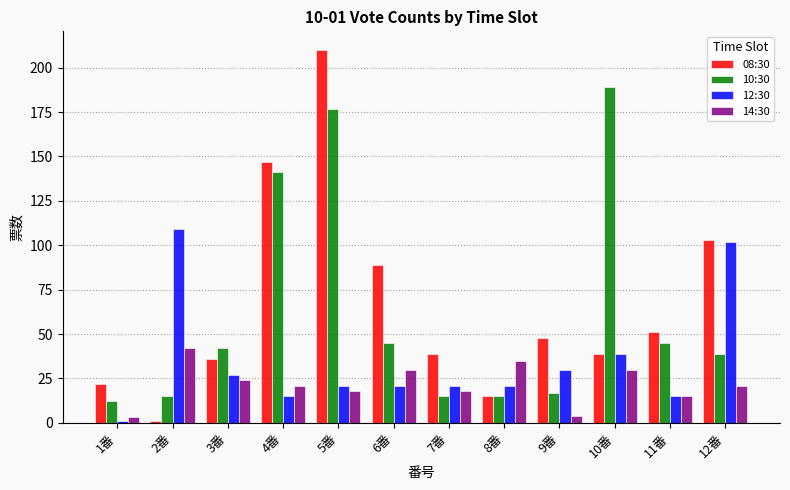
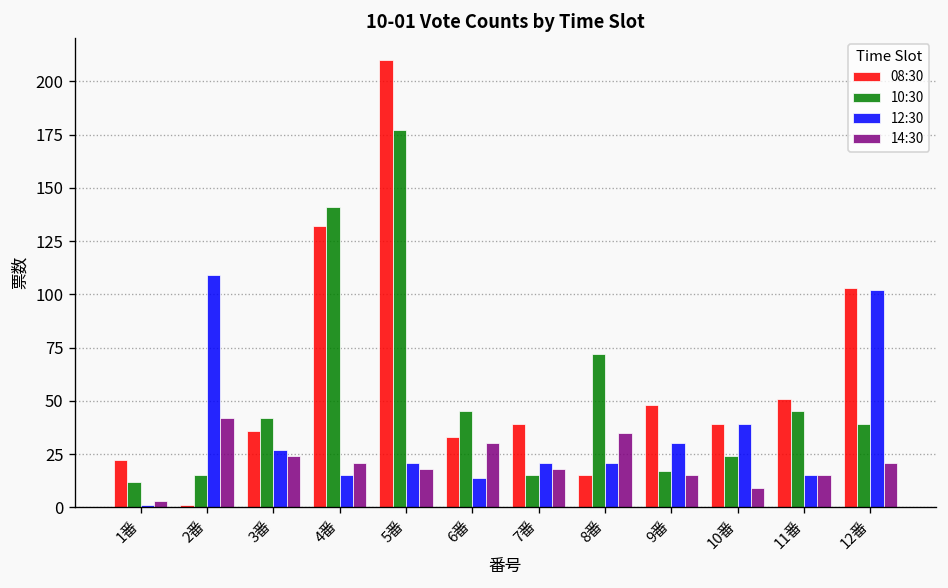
08:30, 4番: 147 -> 132
08:30, 6番: 89 -> 33
12:30, 6番: 21 -> 14
10:30, 8番: 15 -> 72
14:30, 9番: 4 -> 15
10:30, 10番: 189 -> 24
14:30, 10番: 30 -> 9
